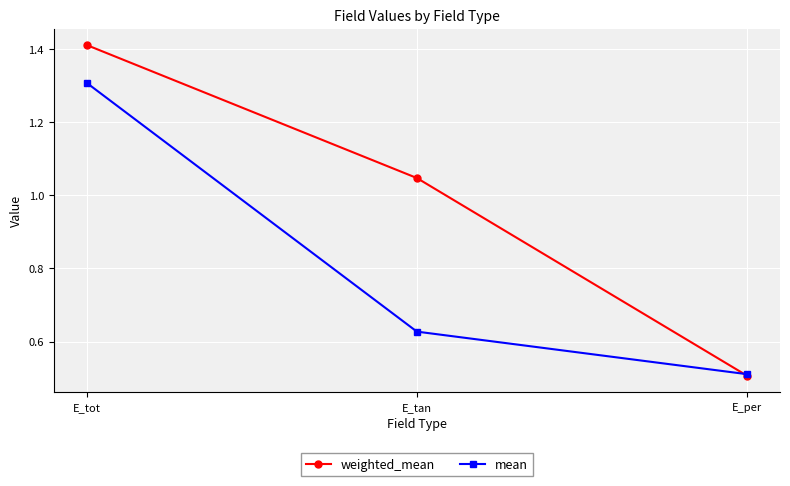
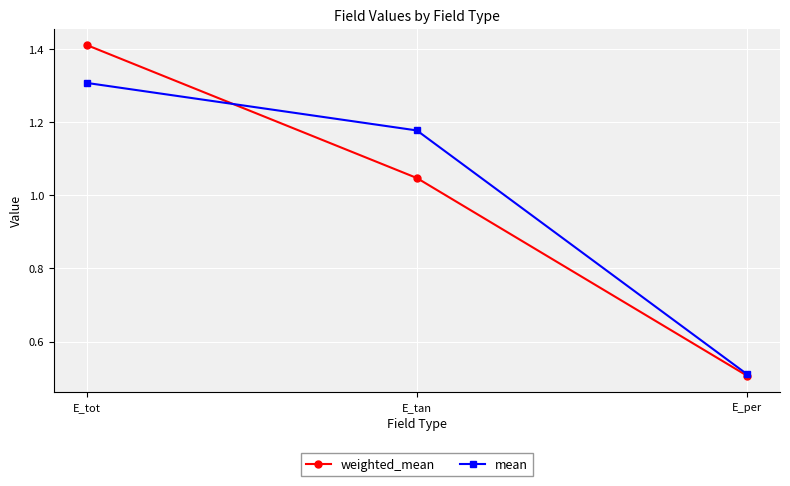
mean, E_tan: 0.63 -> 1.18
